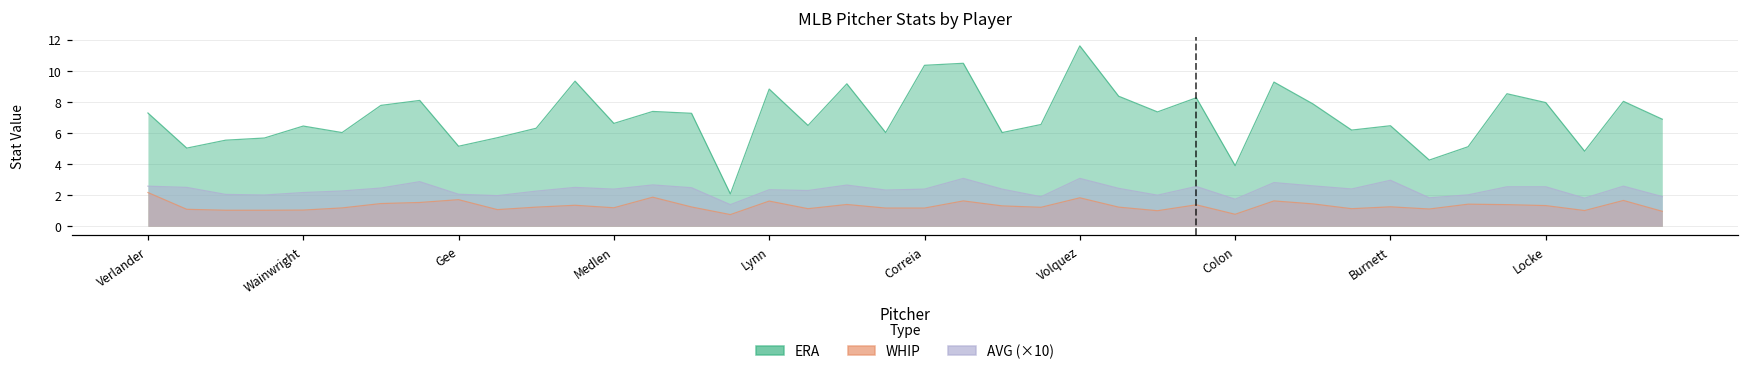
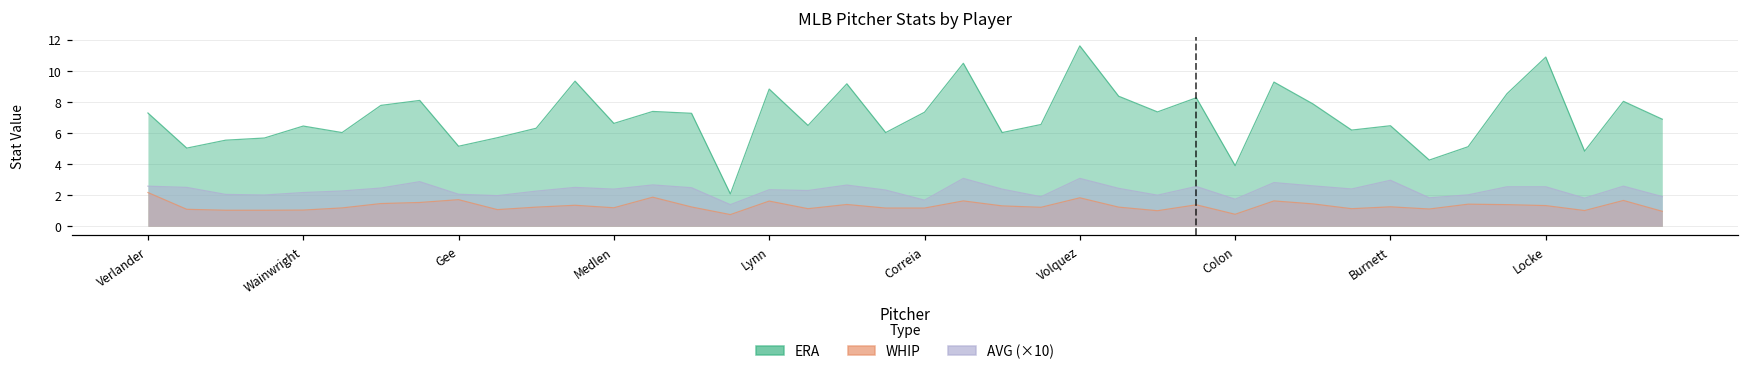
ERA, Correia: 10.4 -> 7.3
AVG (×10), Correia: 2.4 -> 1.7
ERA, Locke: 8.0 -> 10.9
